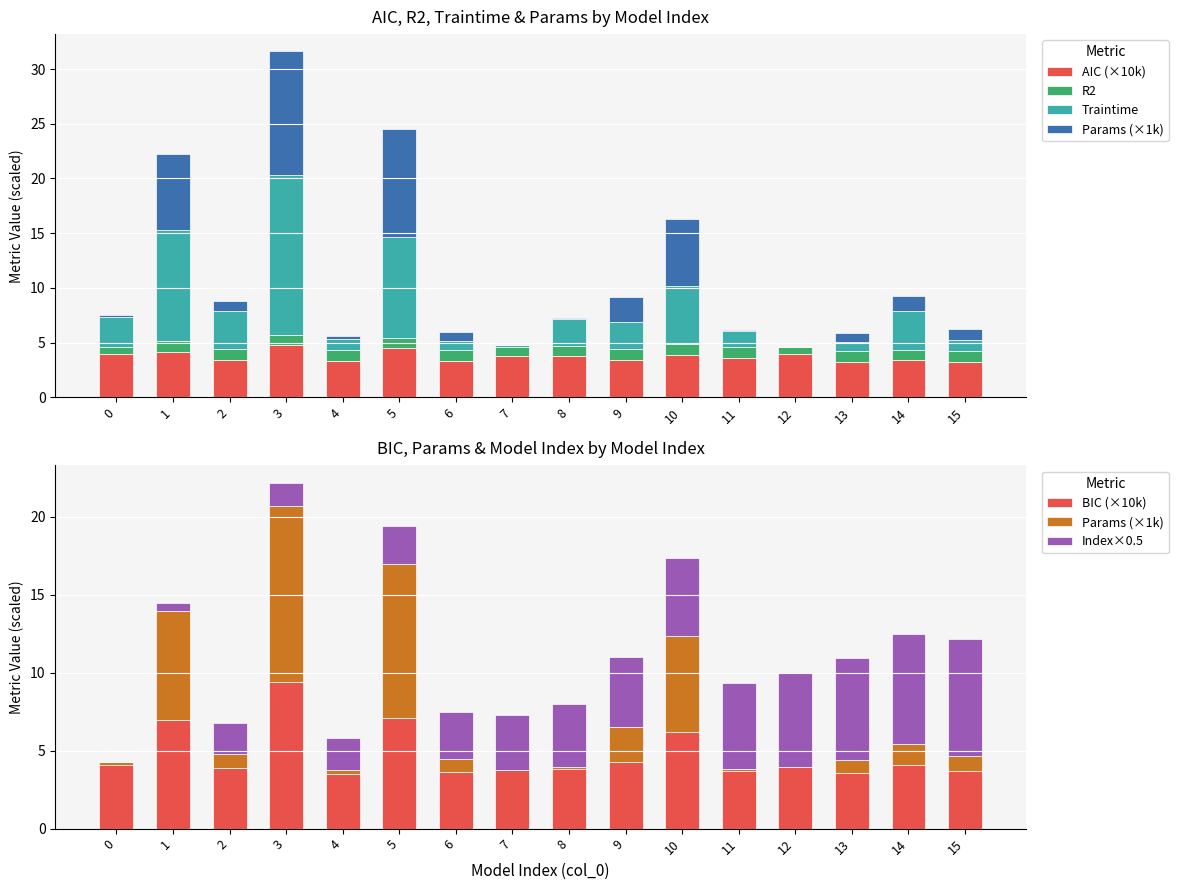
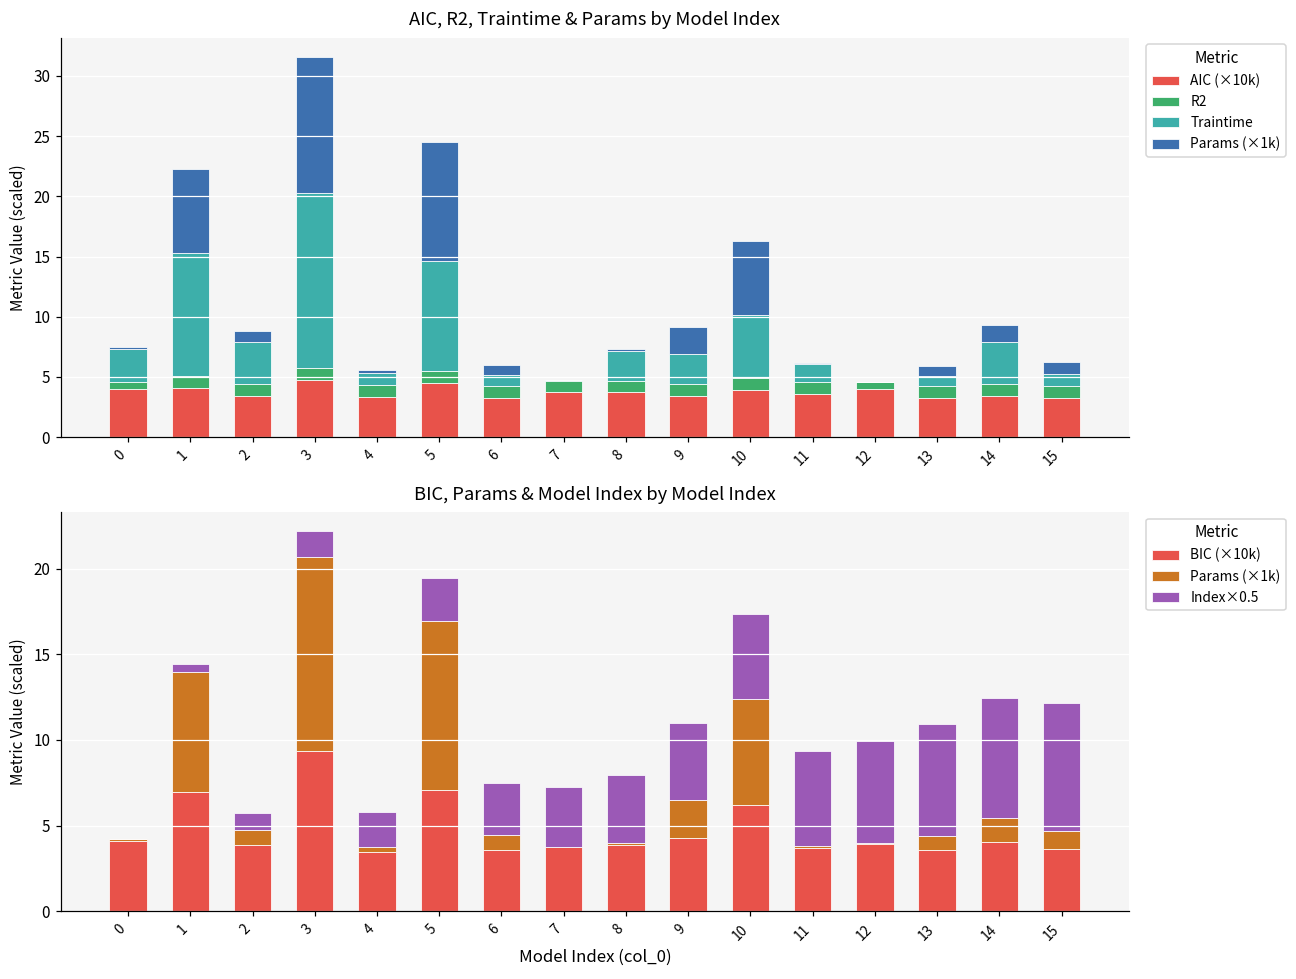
BIC, Params & Model Index by Model Index, Index×0.5, 2: 2.0 -> 1.0
